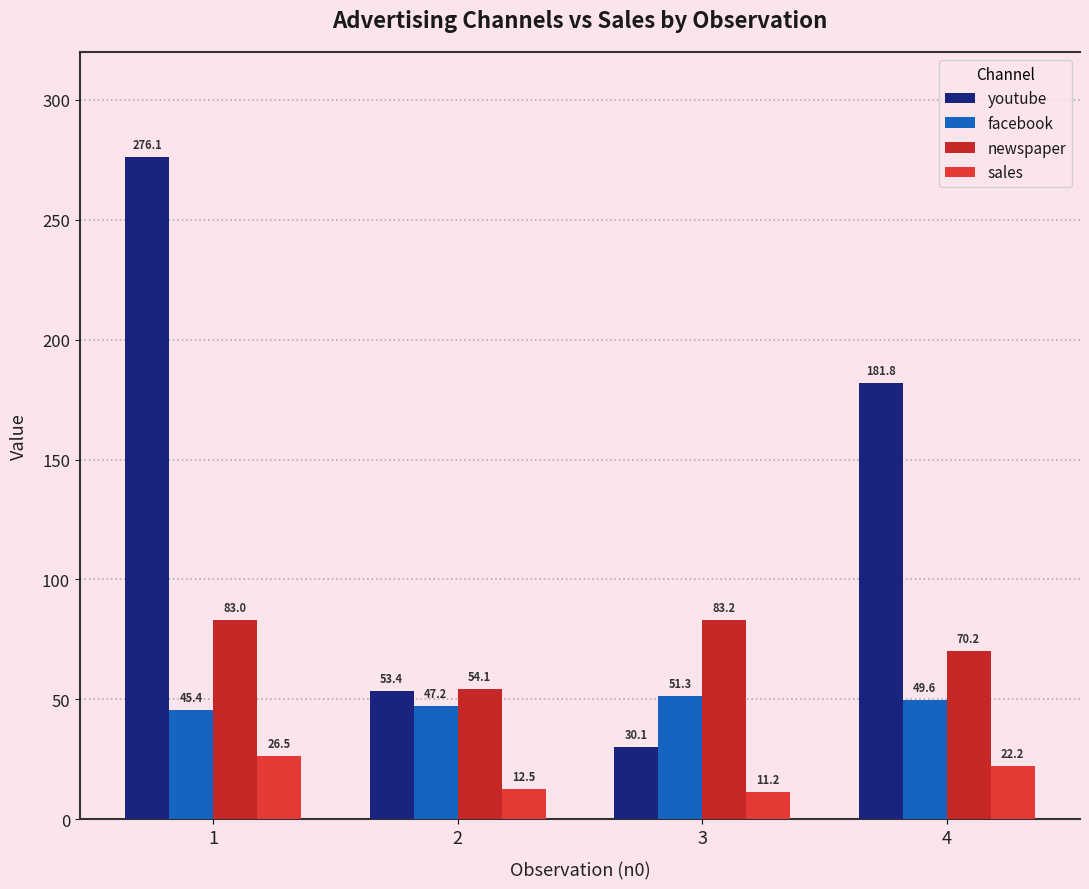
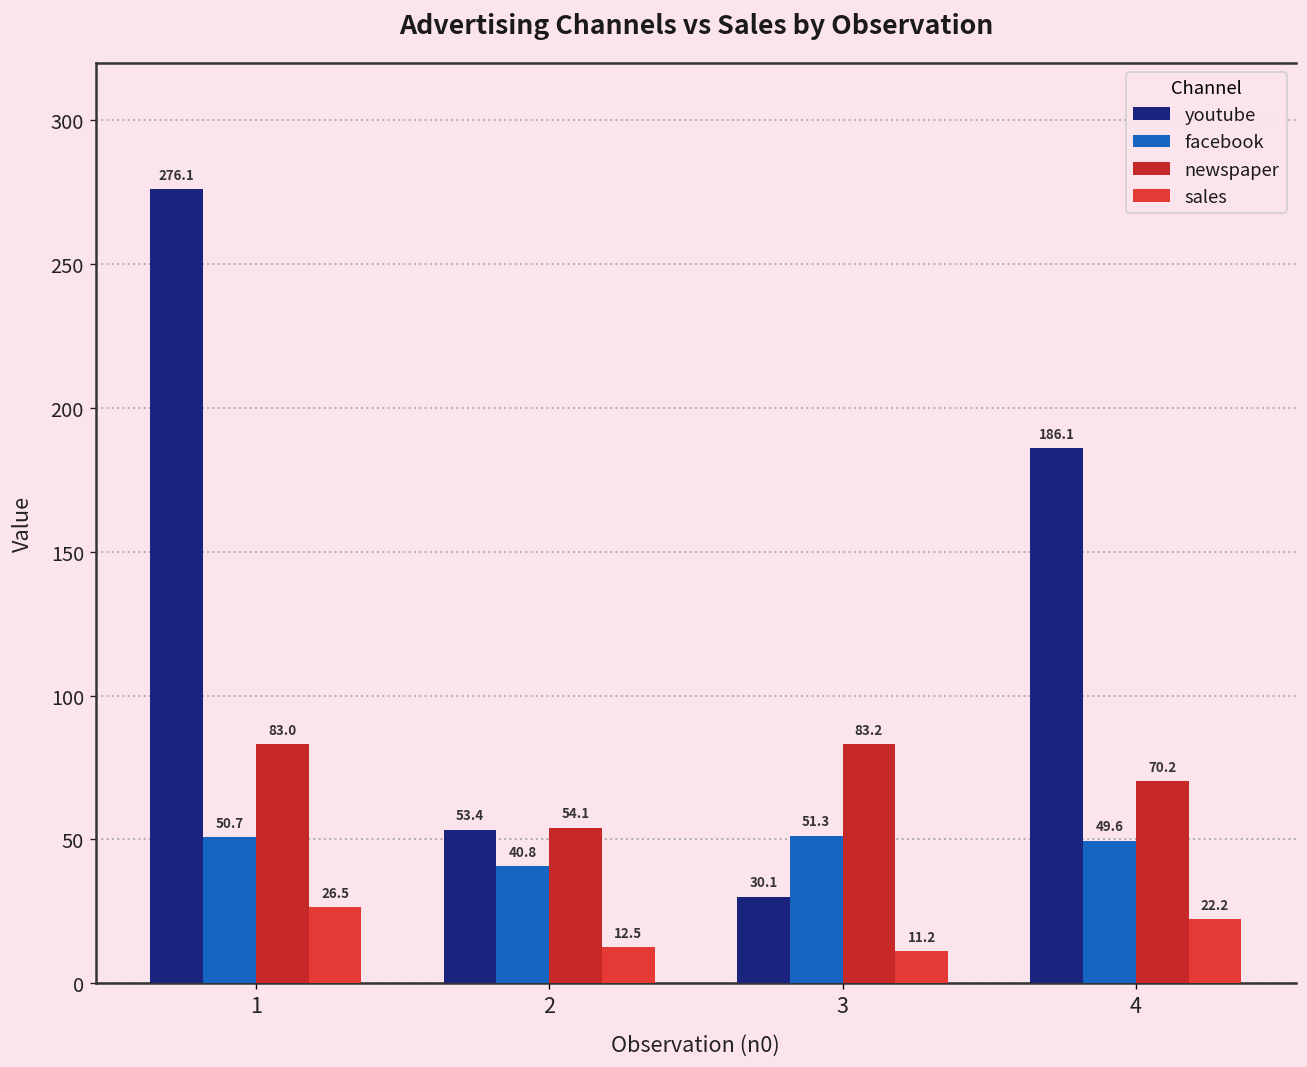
facebook, 1: 45.4 -> 50.7
facebook, 2: 47.2 -> 40.8
youtube, 4: 181.8 -> 186.1
